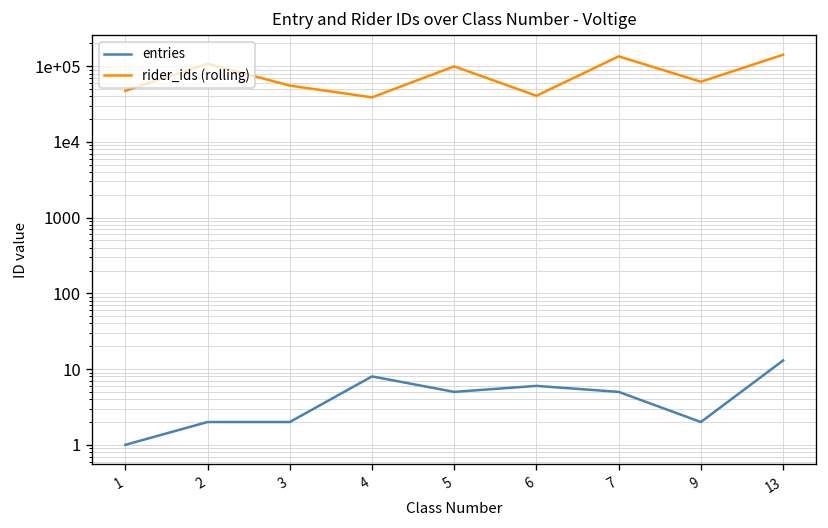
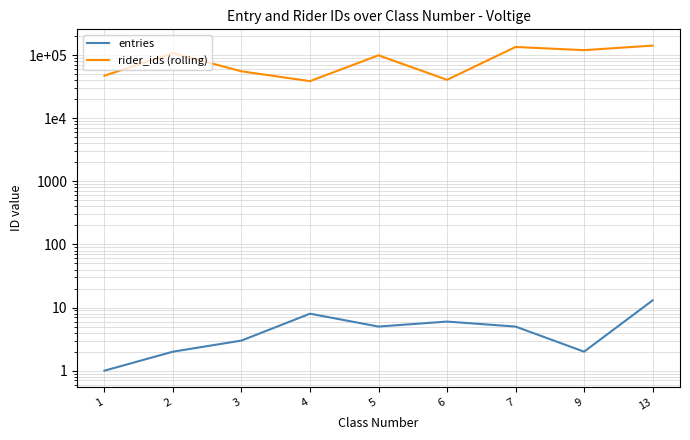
entries, 3: 2 -> 3
rider_ids (rolling), 9: 60000 -> 120000
